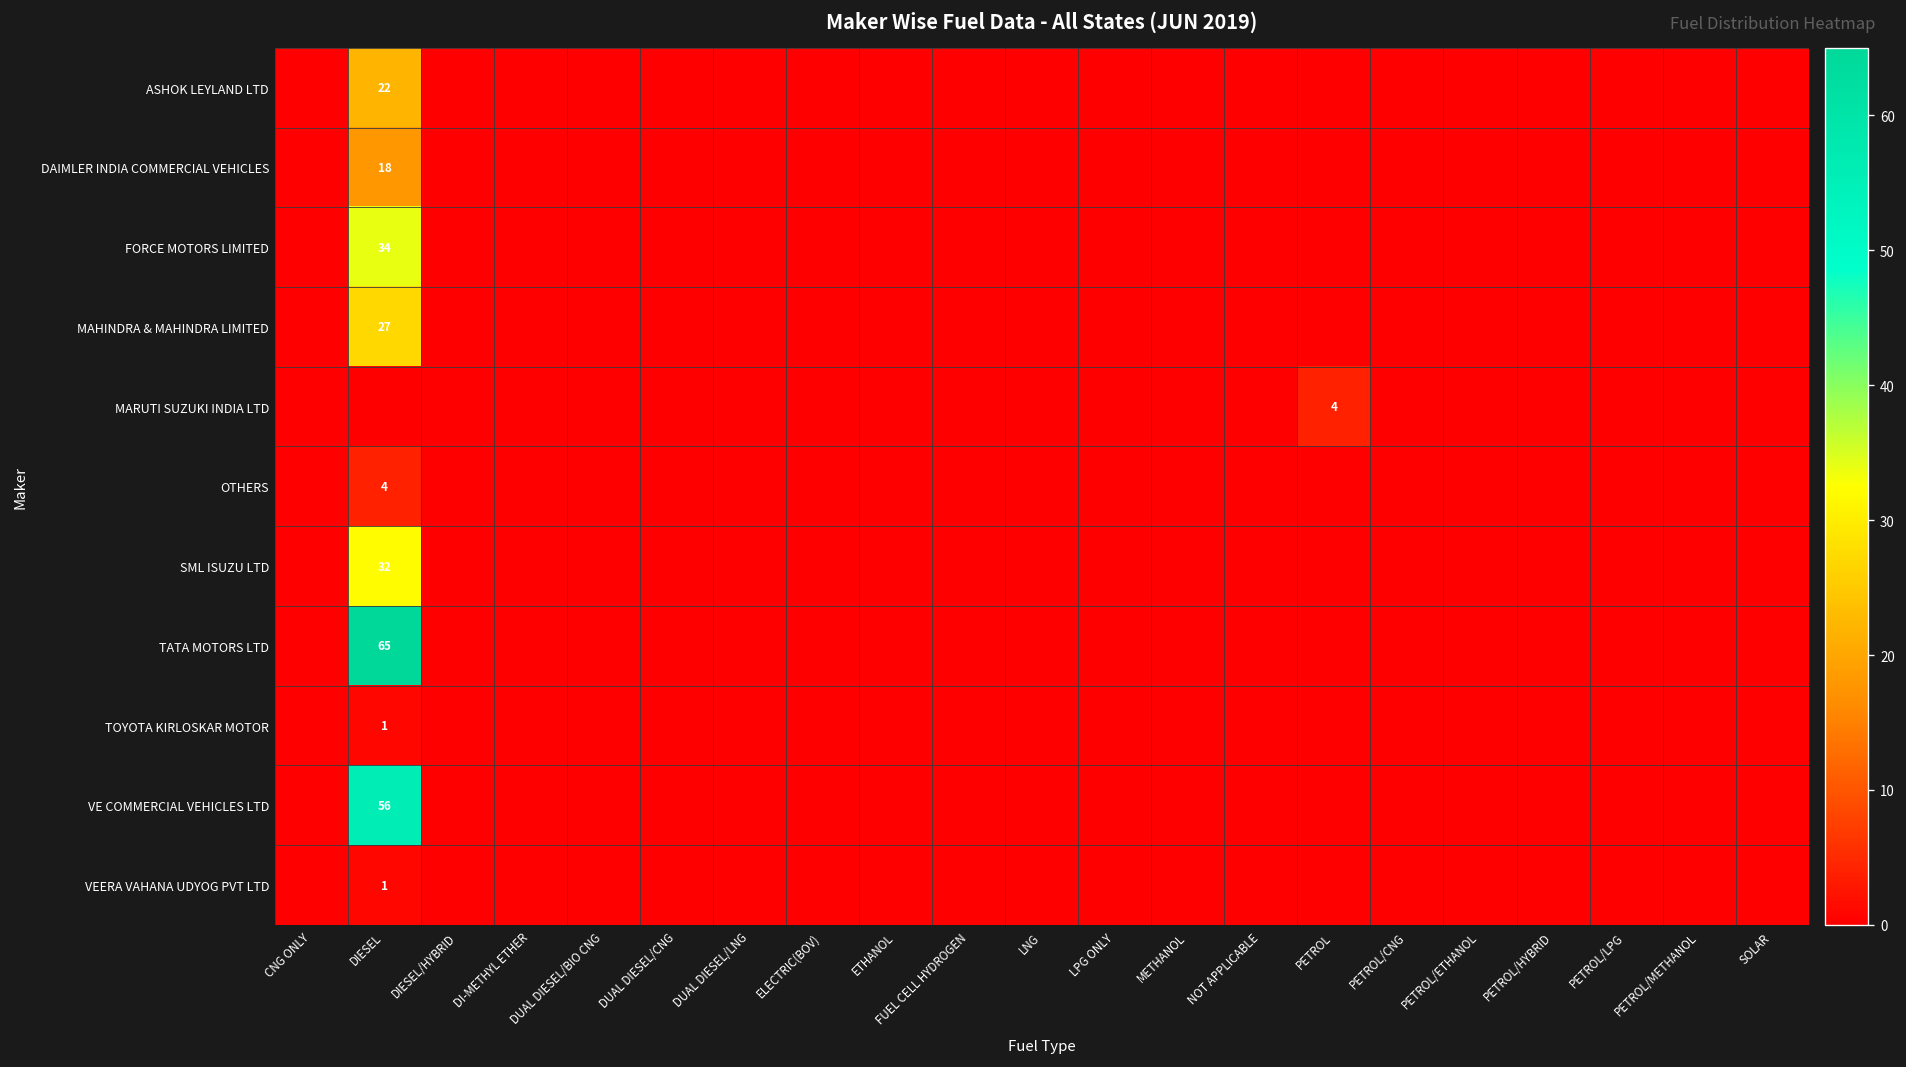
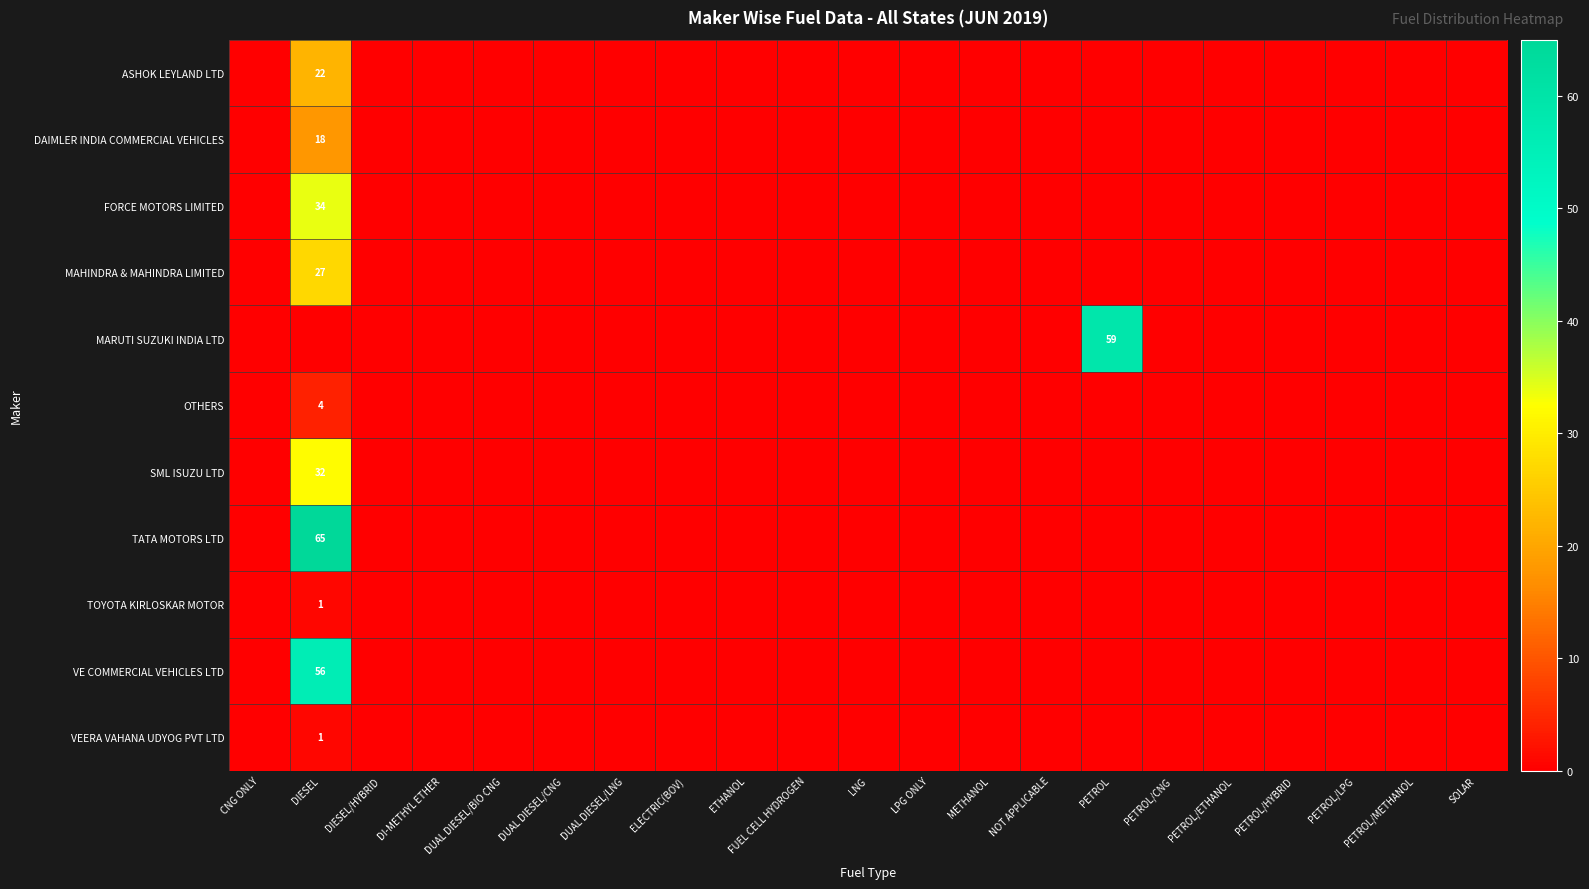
MARUTI SUZUKI INDIA LTD, PETROL: 4 -> 59
